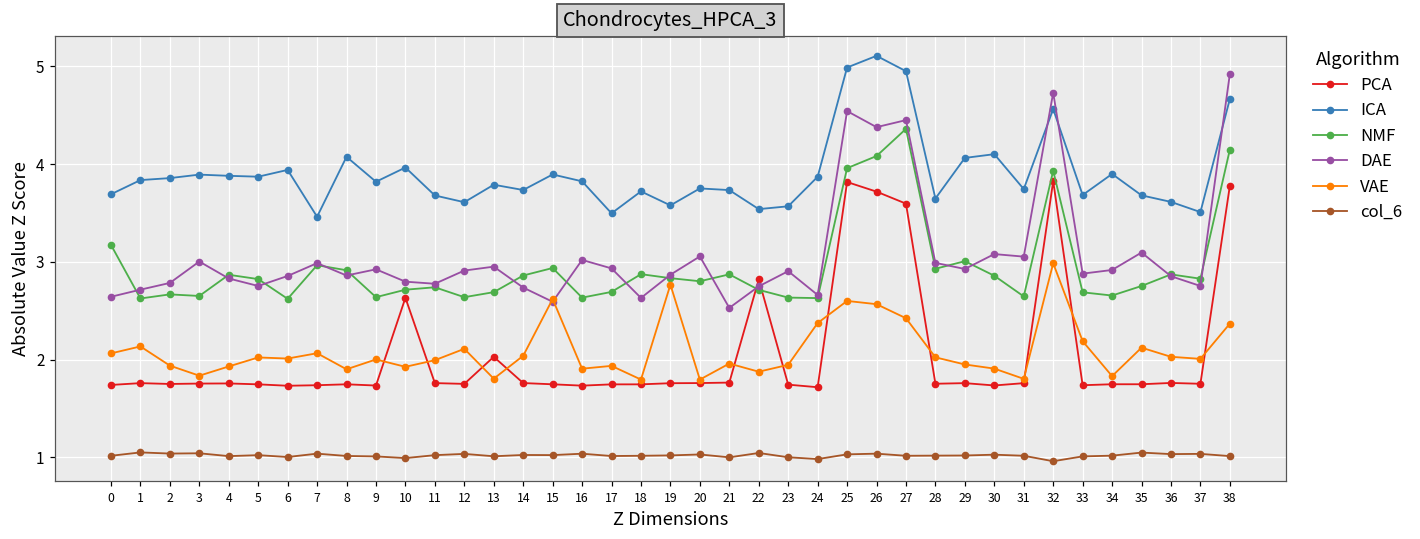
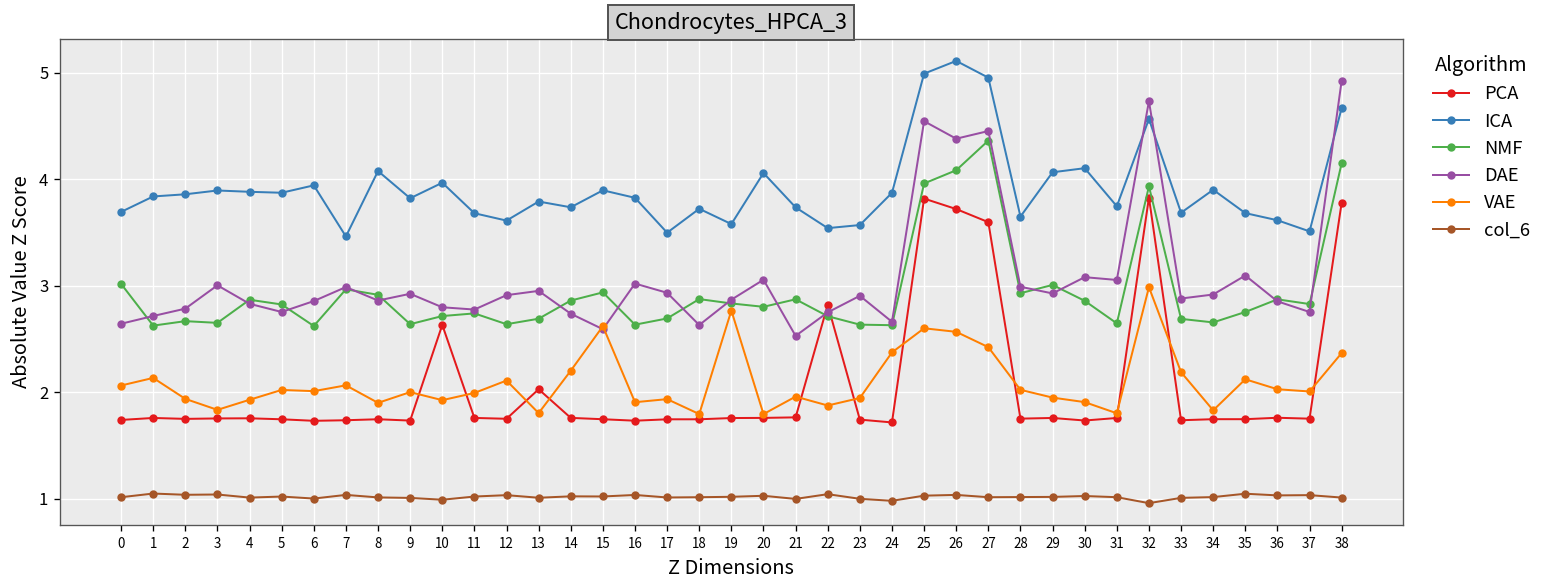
NMF, 0: 3.2 -> 3.0
VAE, 14: 2.0 -> 2.2
ICA, 20: 3.8 -> 4.1
